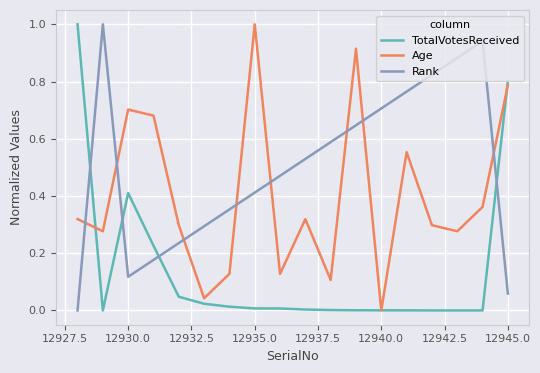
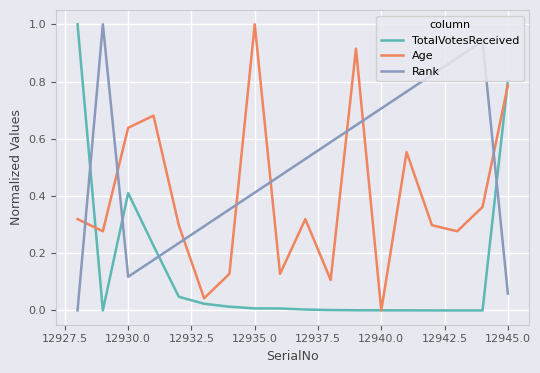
Age, 12930.0: 0.70 -> 0.64
